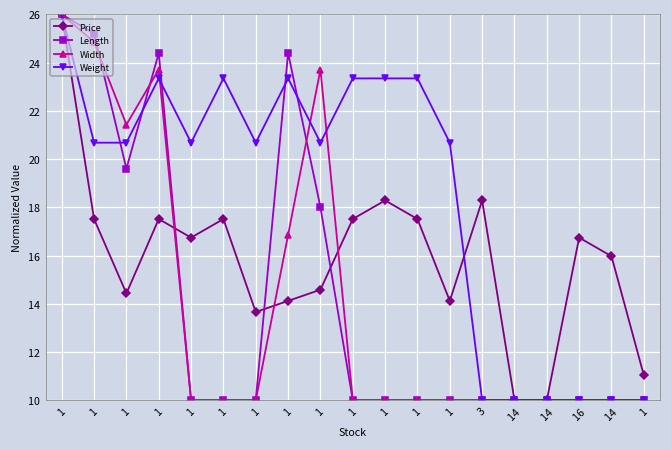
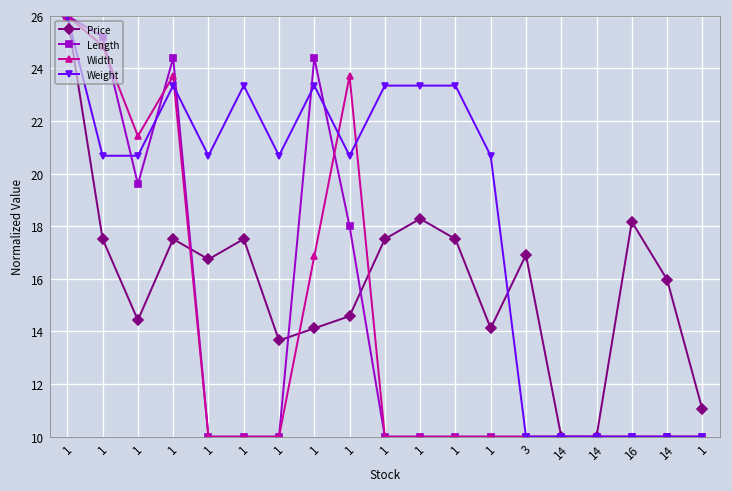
Price, 3: 18.3 -> 16.9
Price, 16: 16.7 -> 18.2
